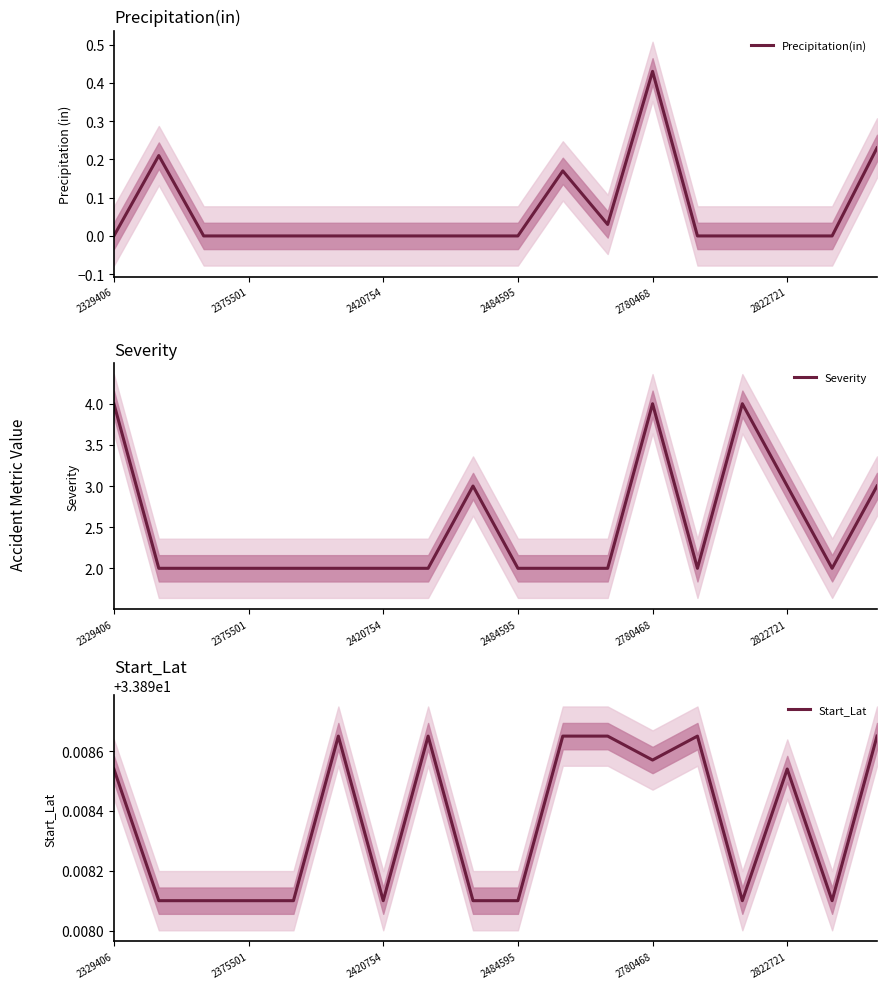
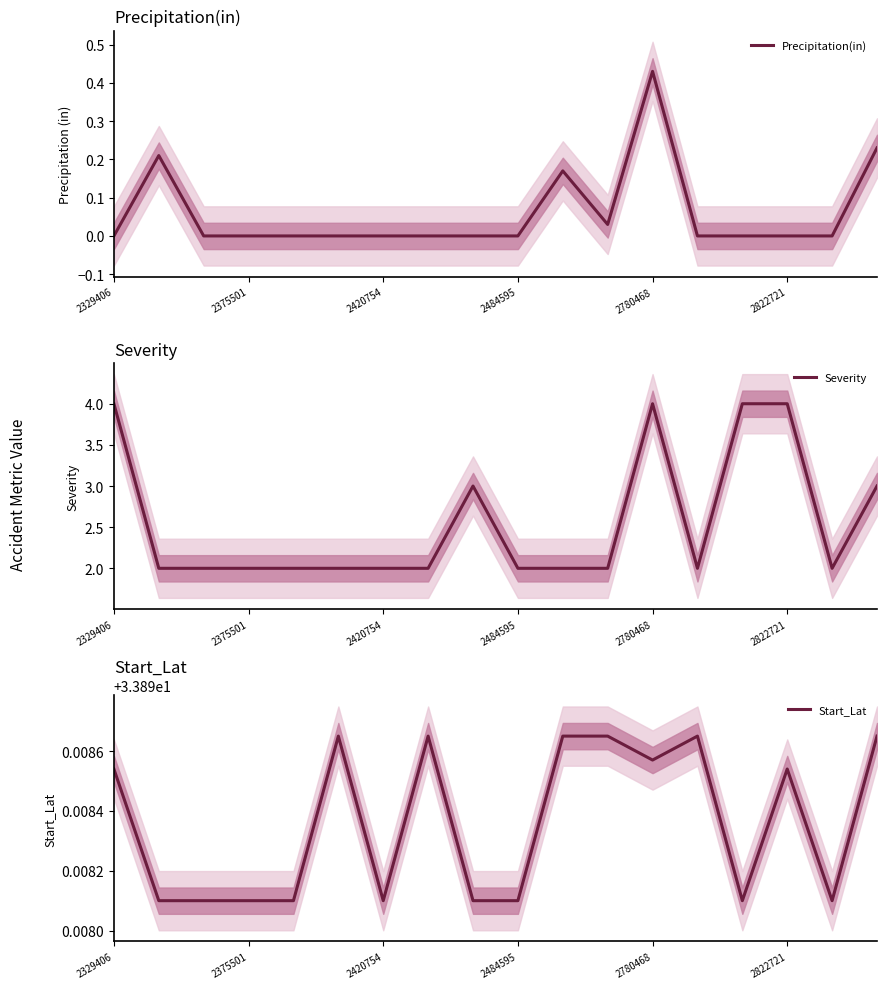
Severity, Severity, 2822721: 3 -> 4
